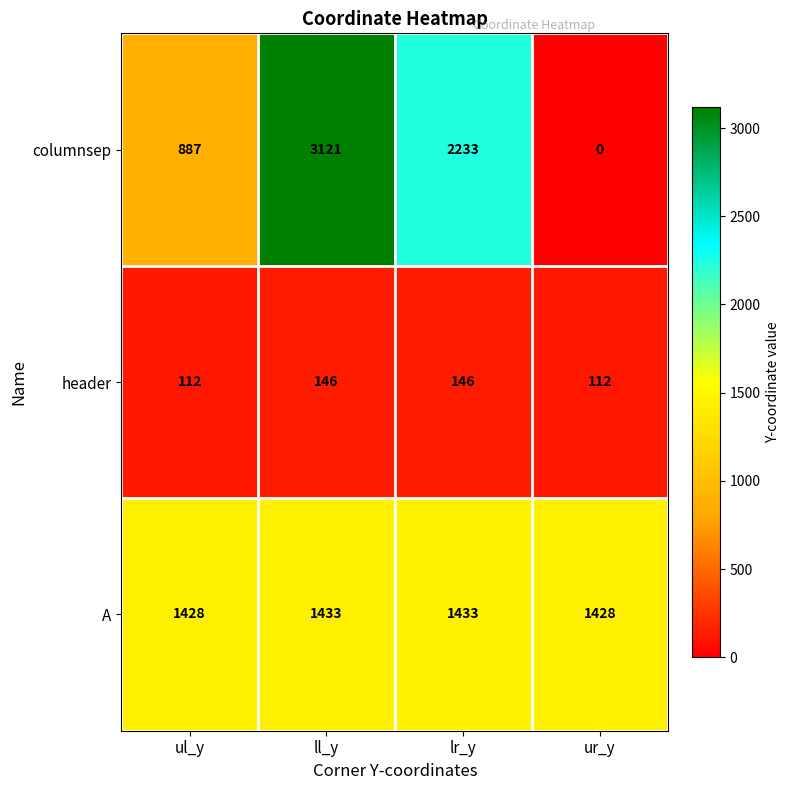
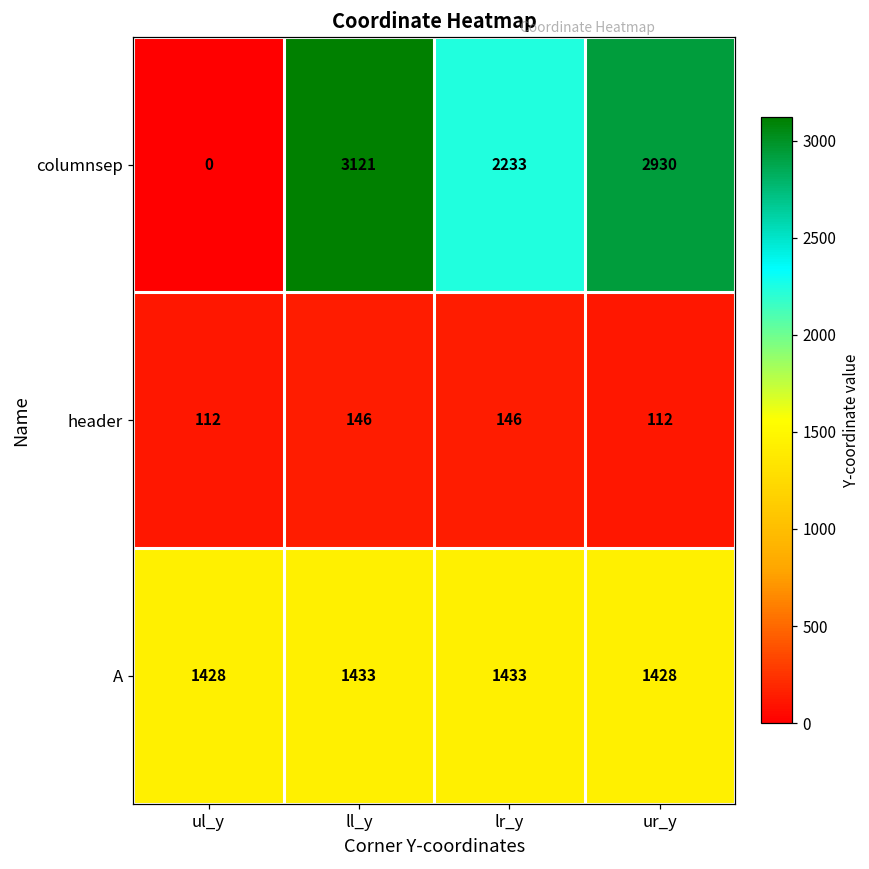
columnsep, ul_y: 887 -> 0
columnsep, ur_y: 0 -> 2930
